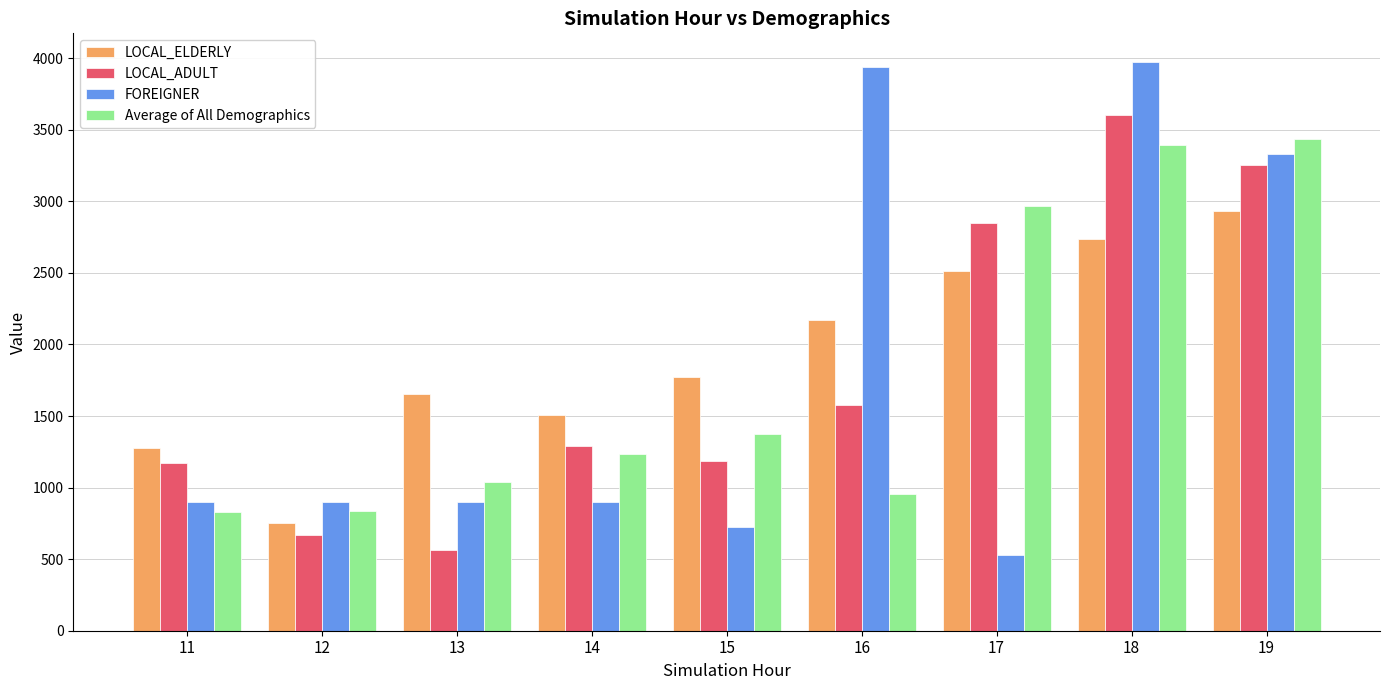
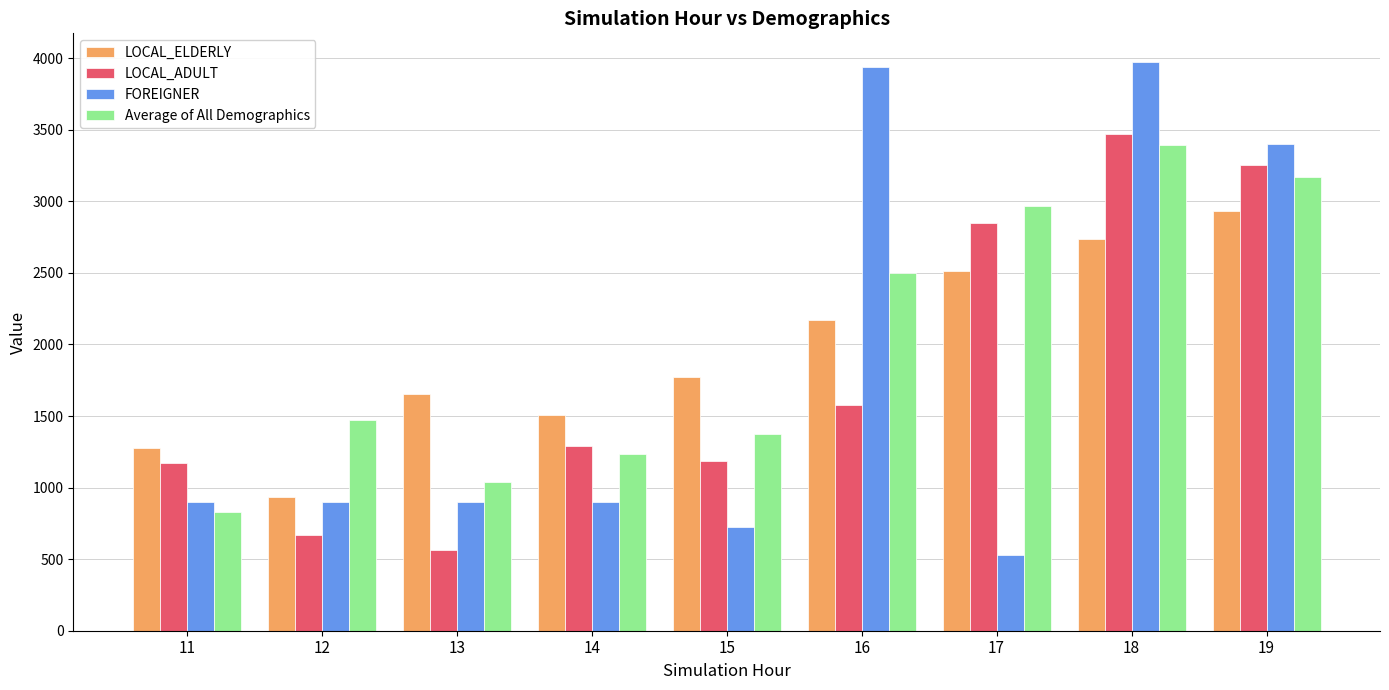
LOCAL_ELDERLY, 12: 750 -> 930
Average of All Demographics, 12: 830 -> 1470
Average of All Demographics, 16: 960 -> 2500
LOCAL_ADULT, 18: 3600 -> 3470
FOREIGNER, 19: 3330 -> 3400
Average of All Demographics, 19: 3440 -> 3170
